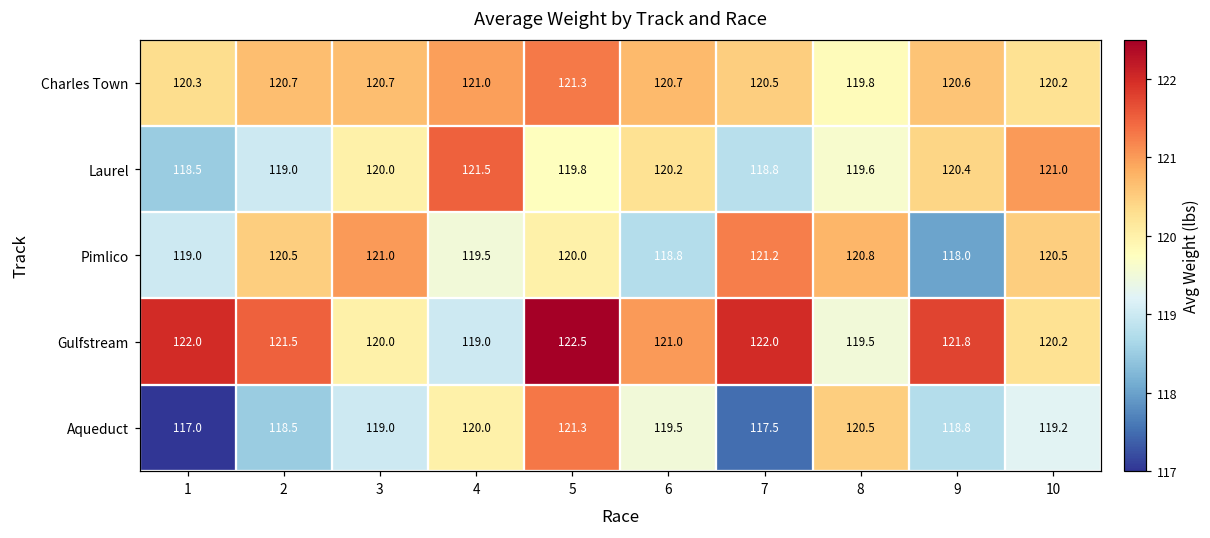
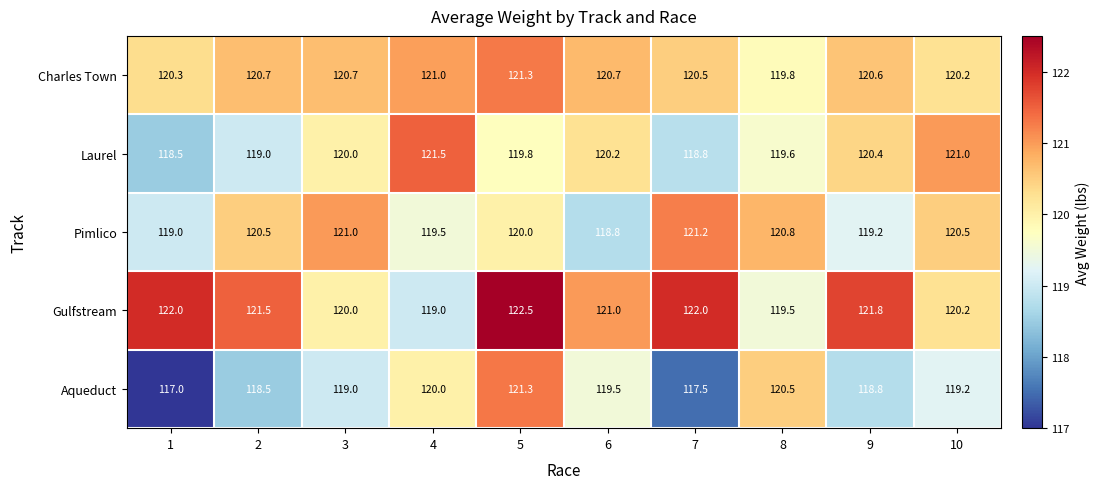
Pimlico, 9: 118.0 -> 119.2
